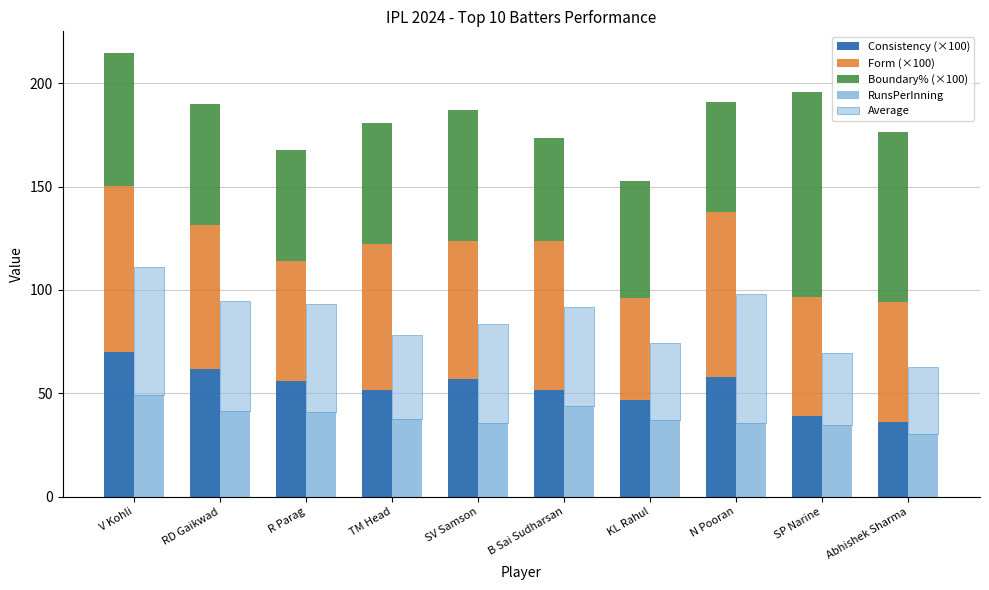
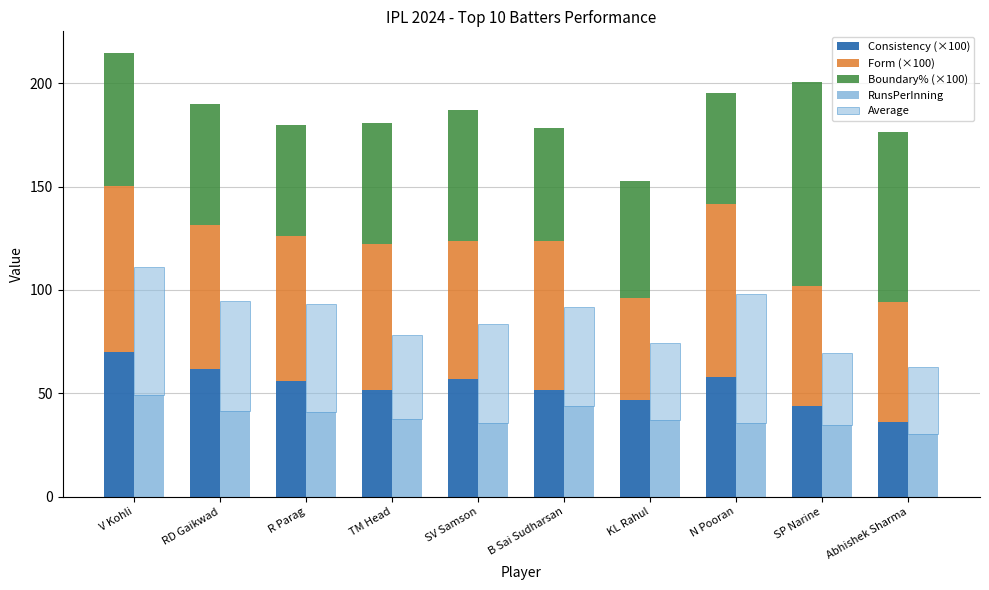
Form (×100), R Parag: 58 -> 70
Boundary% (×100), B Sai Sudharsan: 50 -> 55
Form (×100), N Pooran: 80 -> 84
Consistency (×100), SP Narine: 39 -> 44
